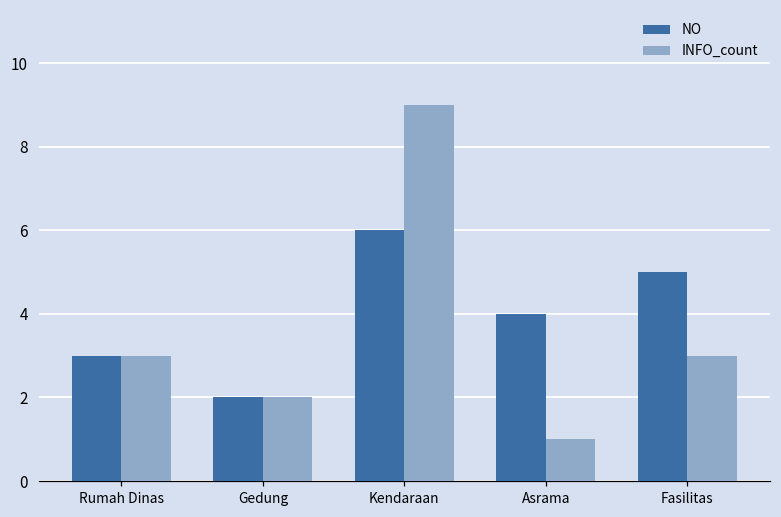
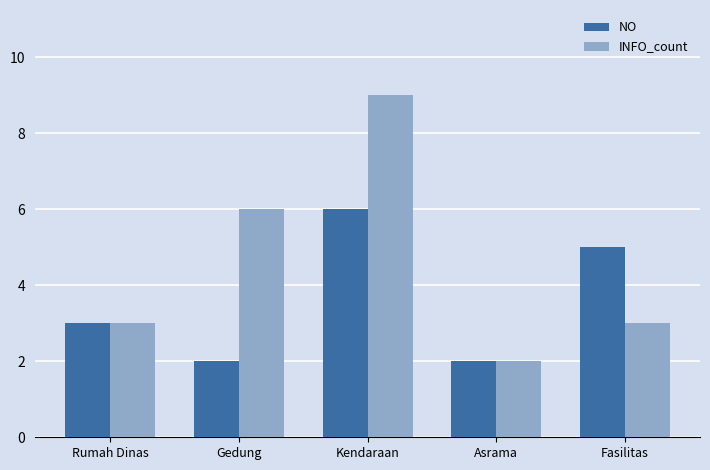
INFO_count, Gedung: 2 -> 6
NO, Asrama: 4 -> 2
INFO_count, Asrama: 1 -> 2
